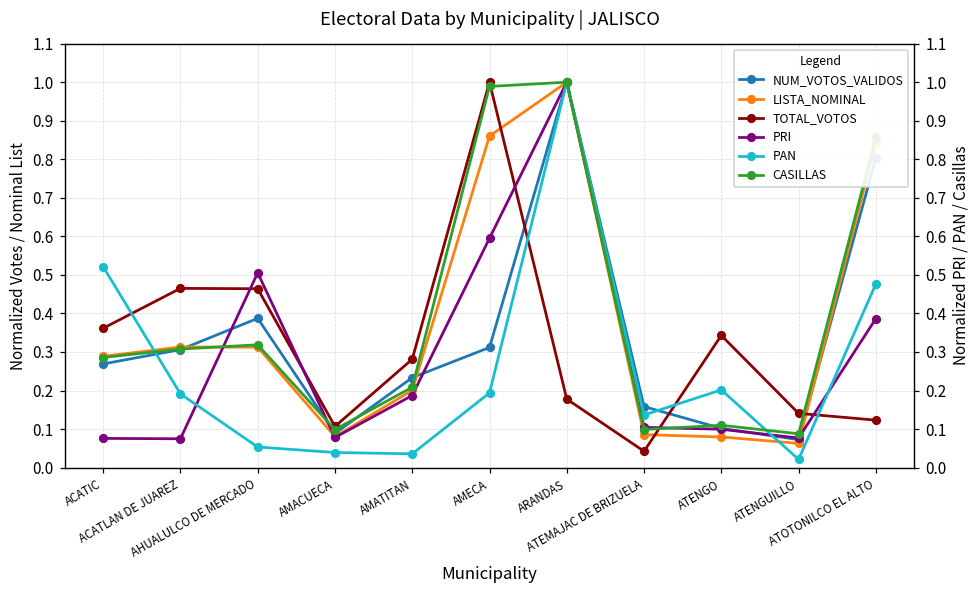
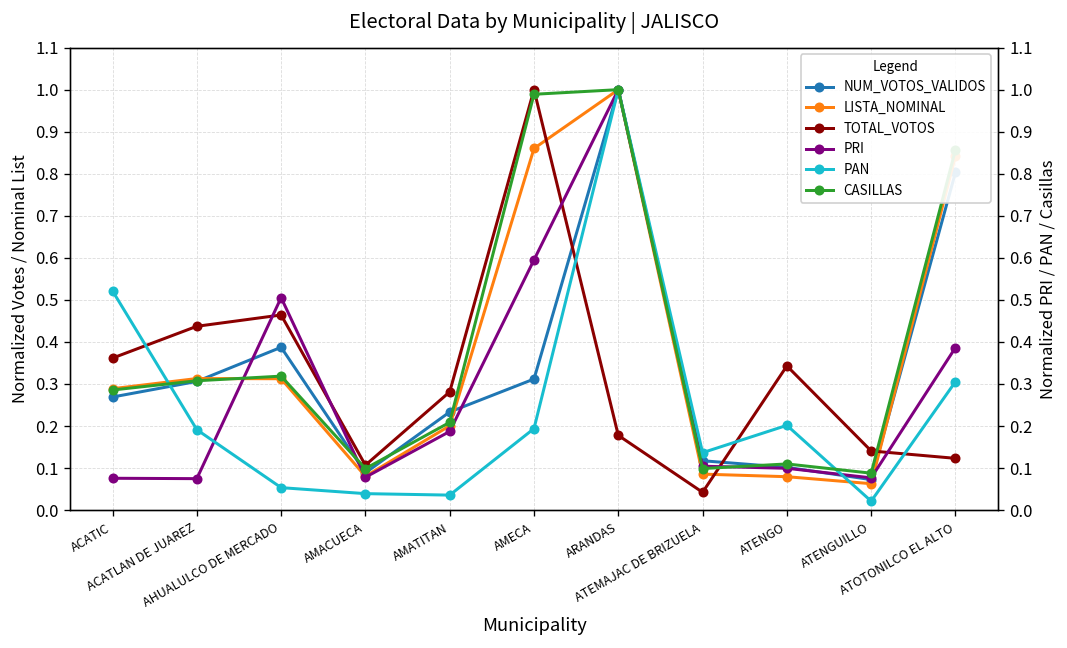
TOTAL_VOTOS, ACATLAN DE JUAREZ: 0.47 -> 0.44
NUM_VOTOS_VALIDOS, ATEMAJAC DE BRIZUELA: 0.16 -> 0.12
PAN, ATOTONILCO EL ALTO: 0.48 -> 0.31
